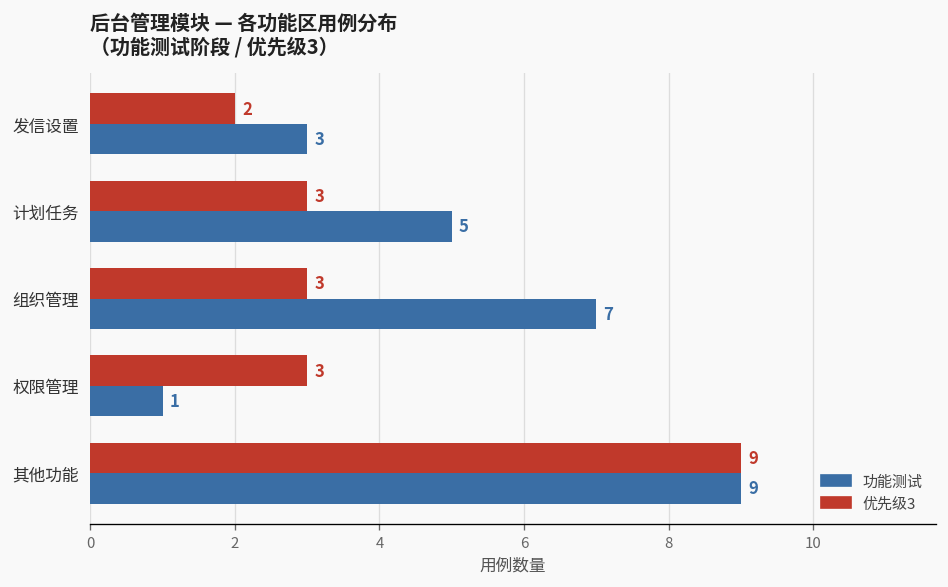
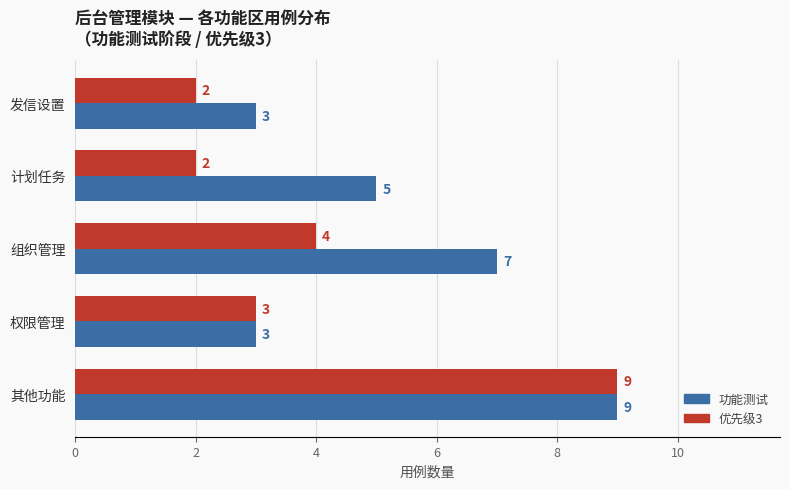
优先级3, 计划任务: 3 -> 2
优先级3, 组织管理: 3 -> 4
功能测试, 权限管理: 1 -> 3
